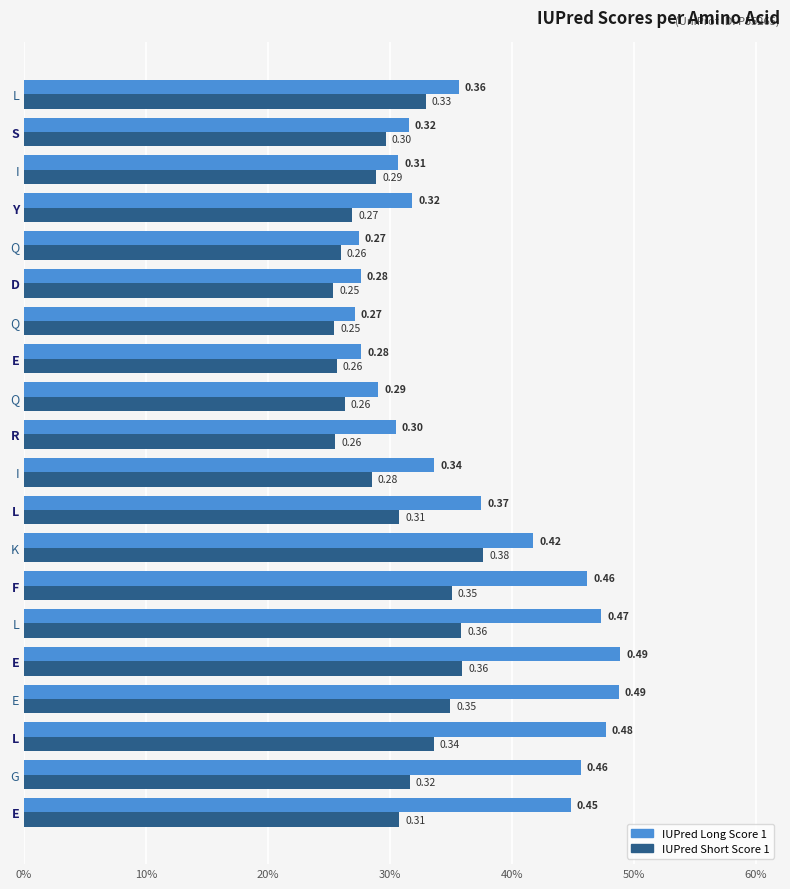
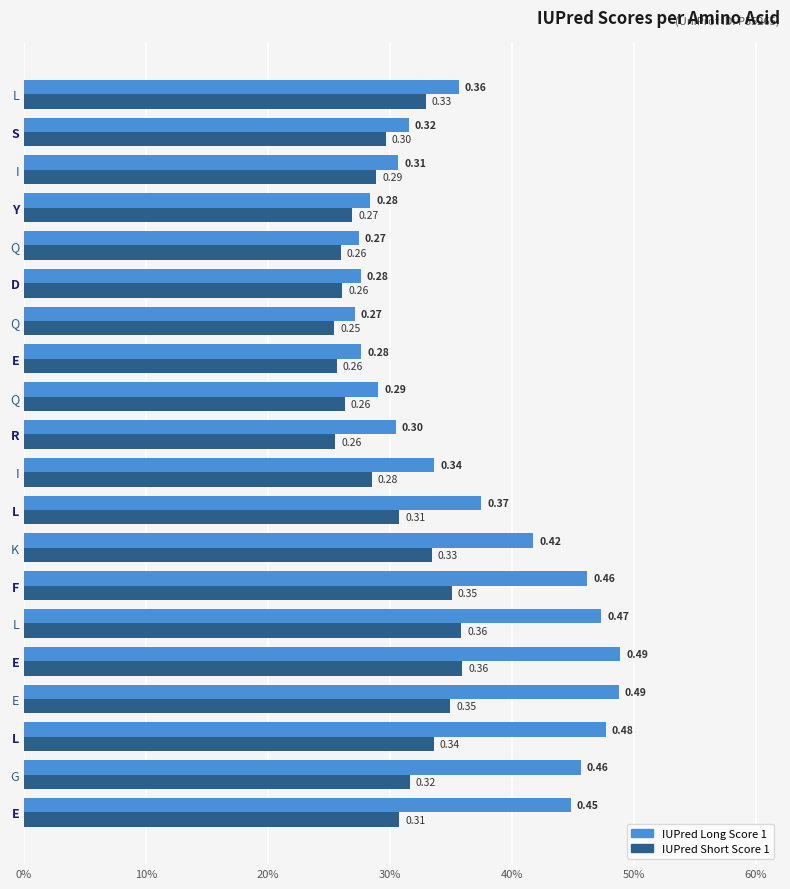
IUPred Long Score 1, Y: 0.32 -> 0.28
IUPred Short Score 1, D: 0.25 -> 0.26
IUPred Short Score 1, K: 0.38 -> 0.33
